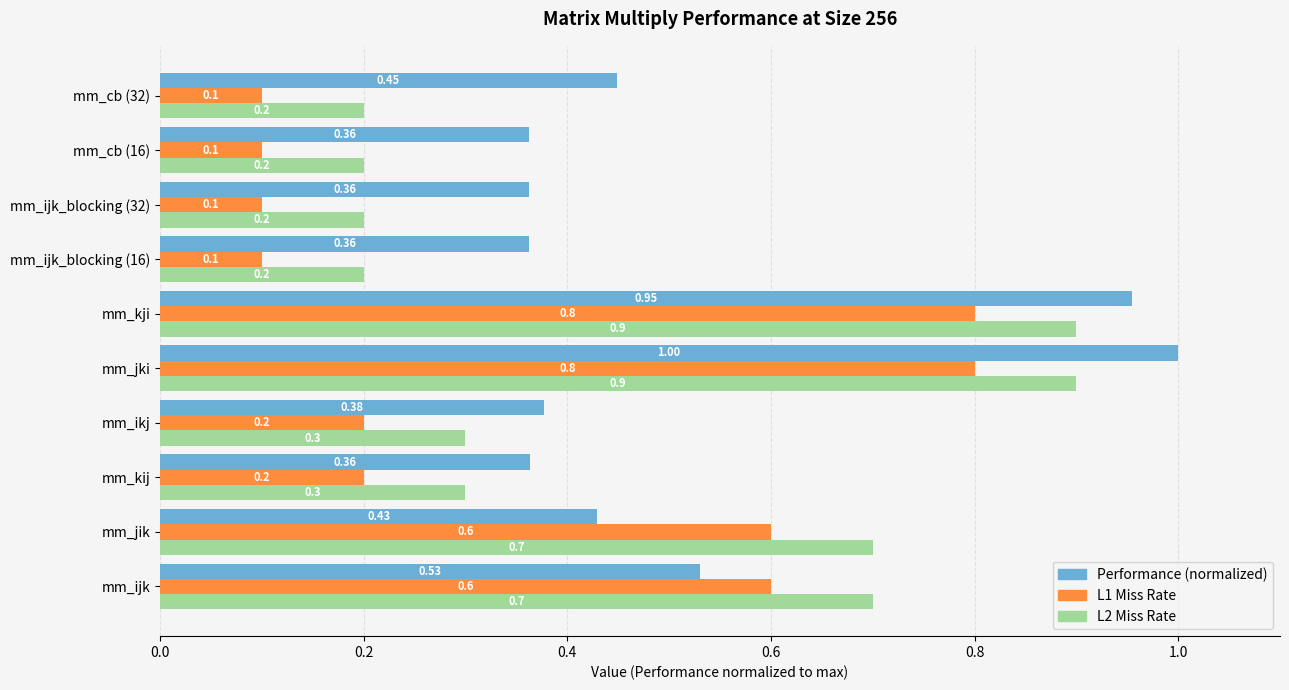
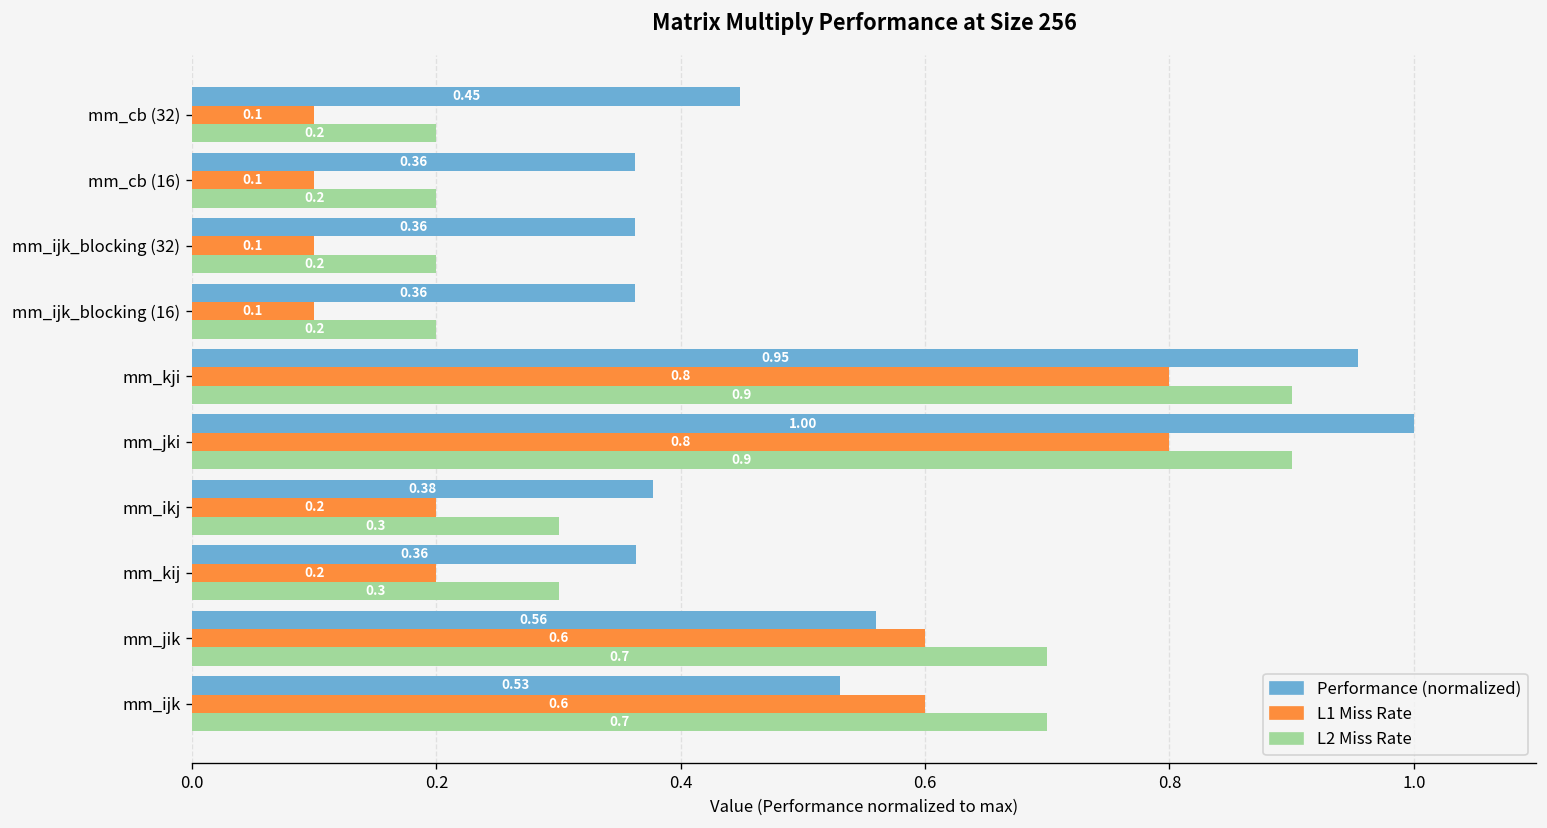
Performance (normalized), mm_jik: 0.43 -> 0.56
